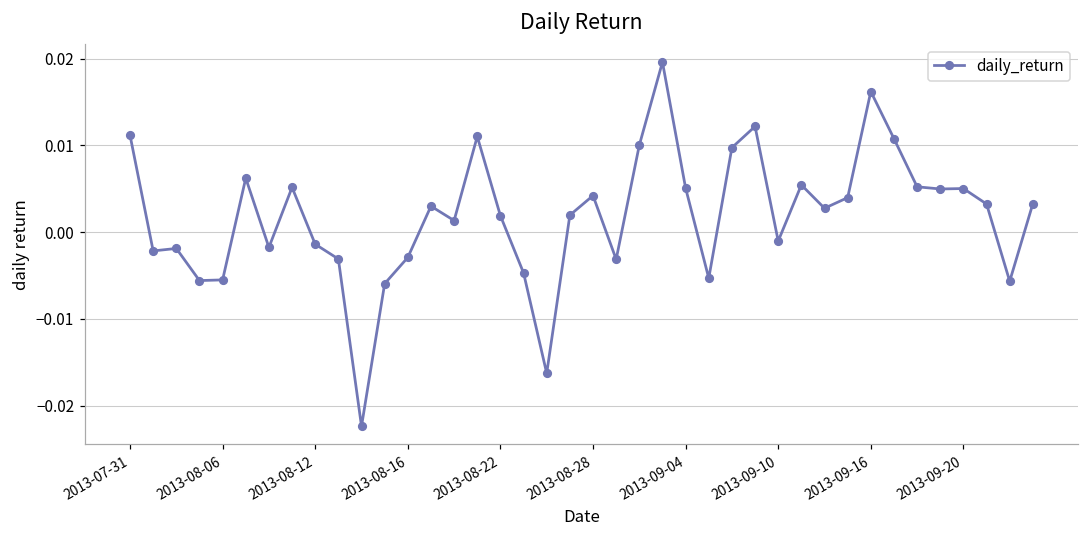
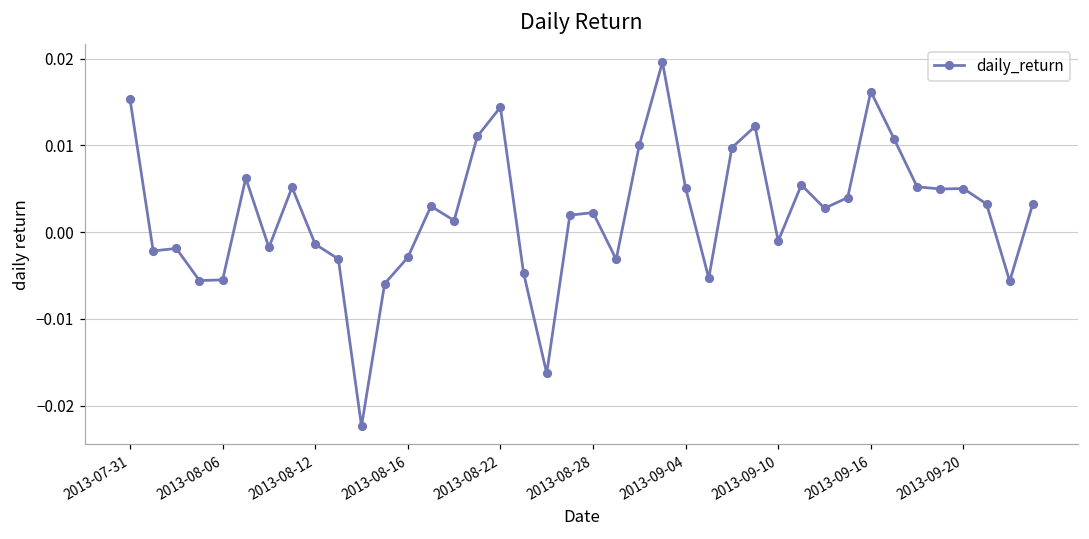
2013-07-31: 0.011 -> 0.015
2013-08-22: 0.002 -> 0.014
2013-08-28: 0.004 -> 0.002
